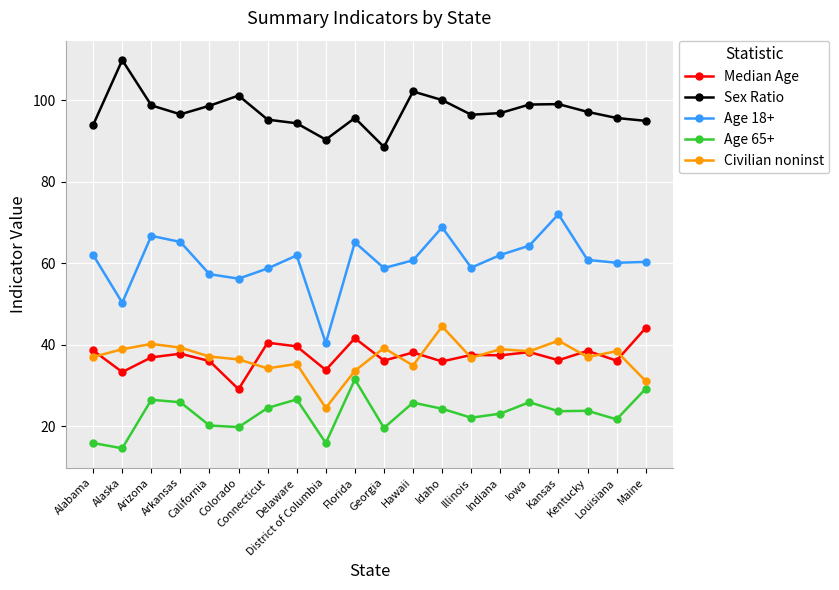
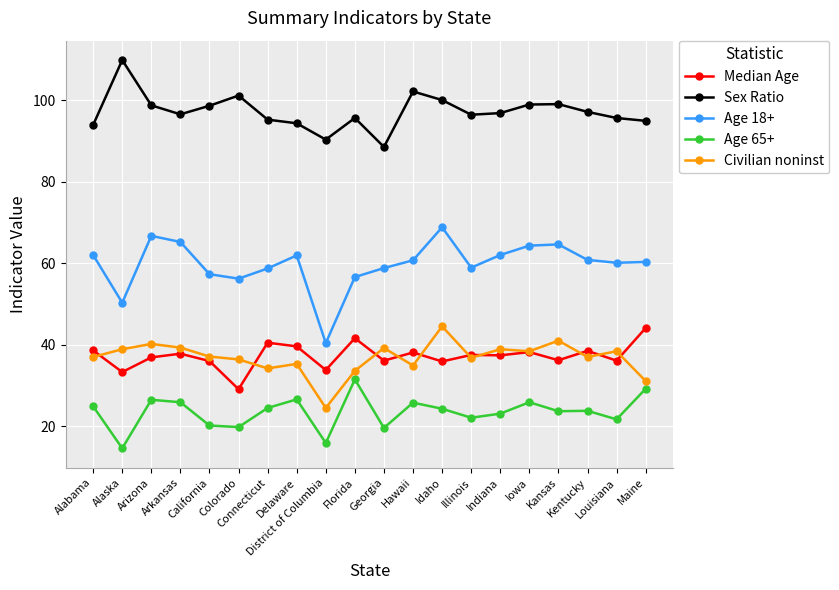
Age 65+, Alabama: 16 -> 25
Age 18+, Florida: 65 -> 57
Age 18+, Kansas: 72 -> 65
